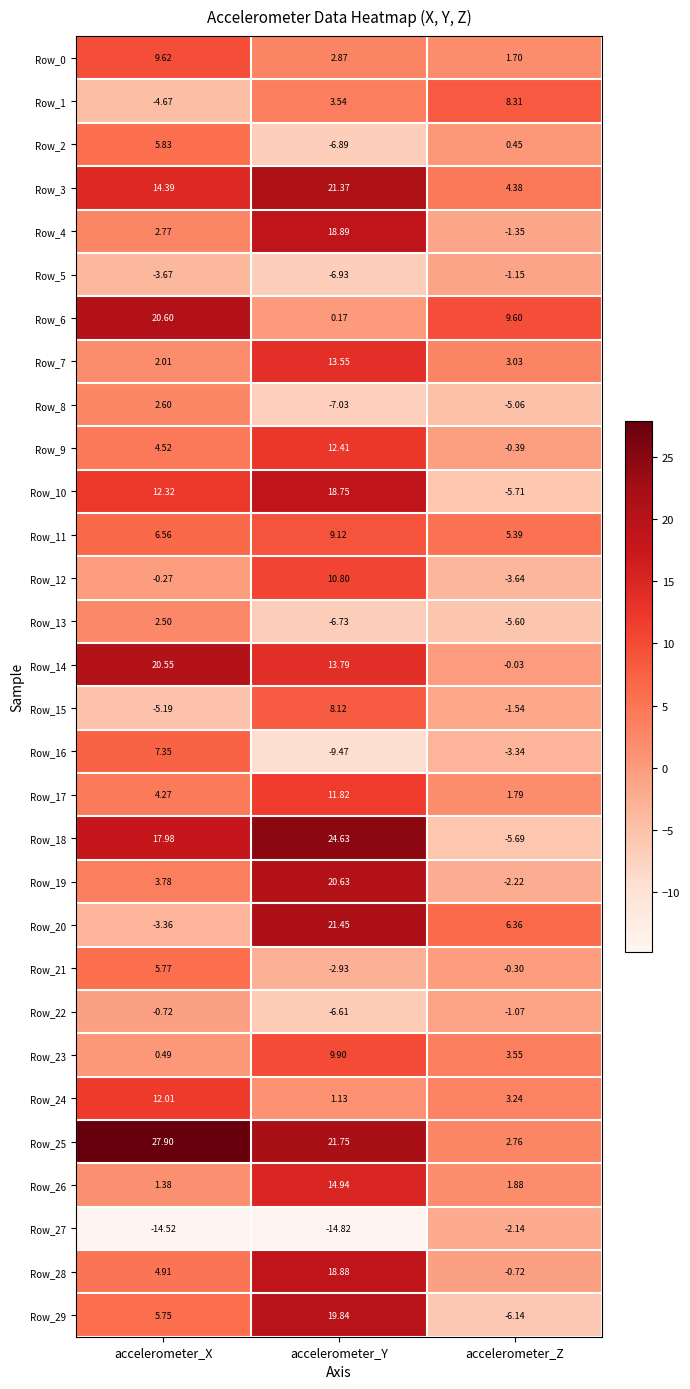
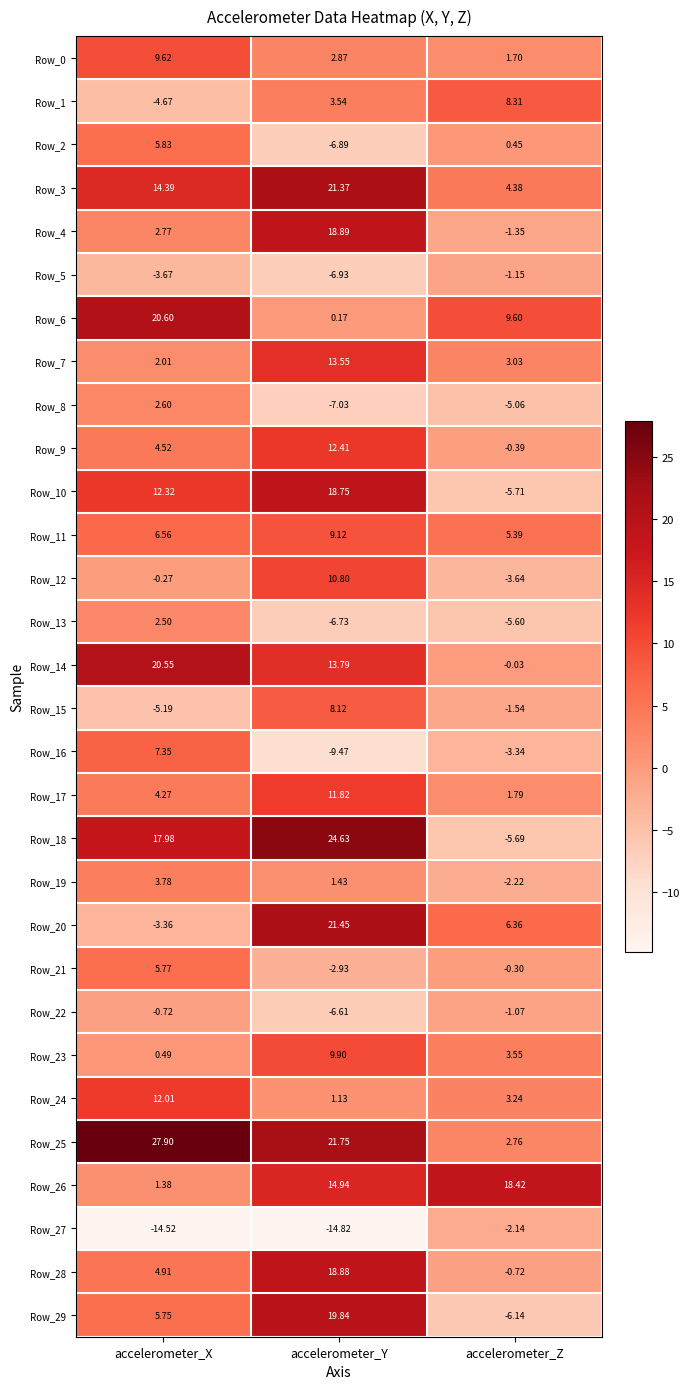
Row_19, accelerometer_Y: 20.63 -> 1.43
Row_26, accelerometer_Z: 1.88 -> 18.42
